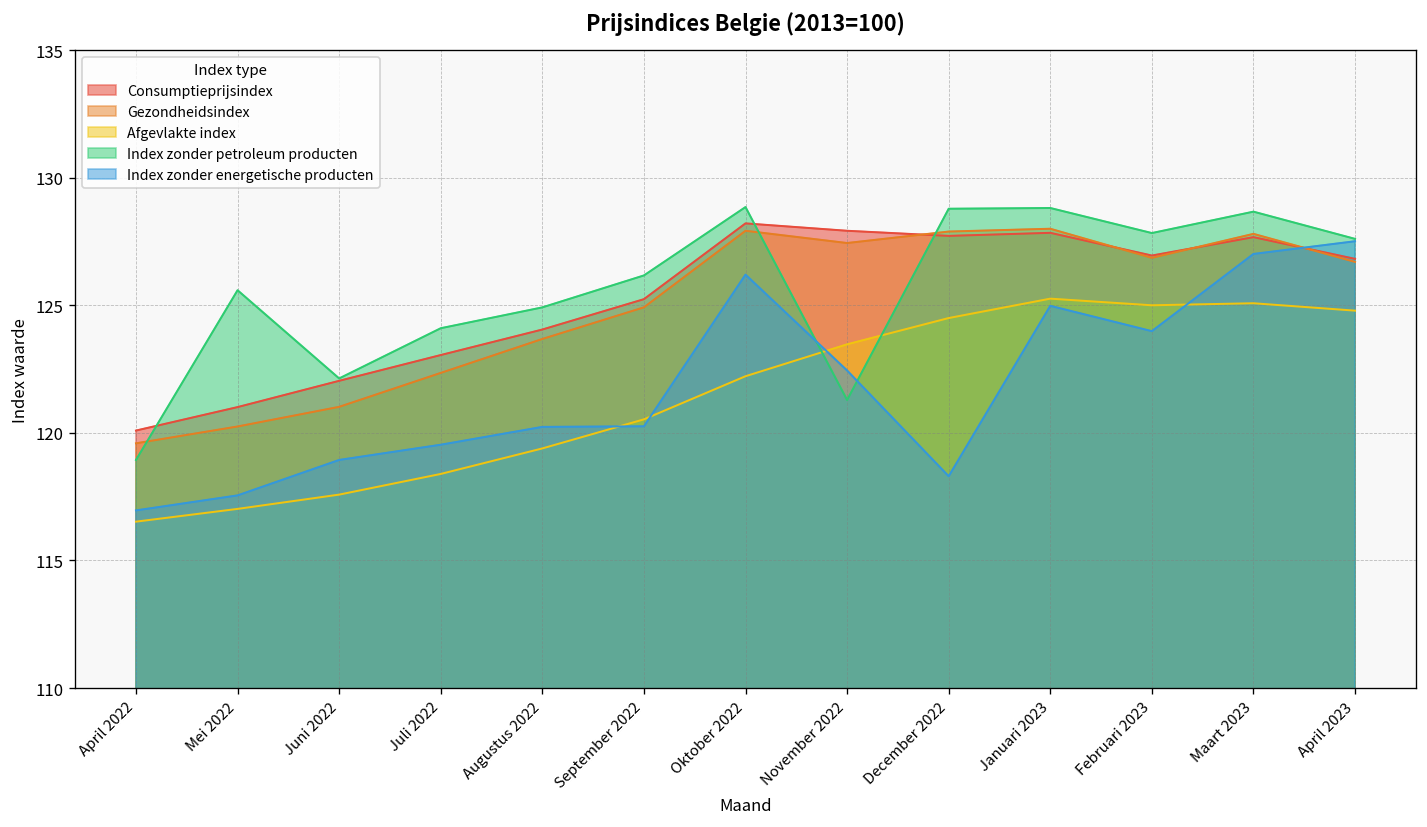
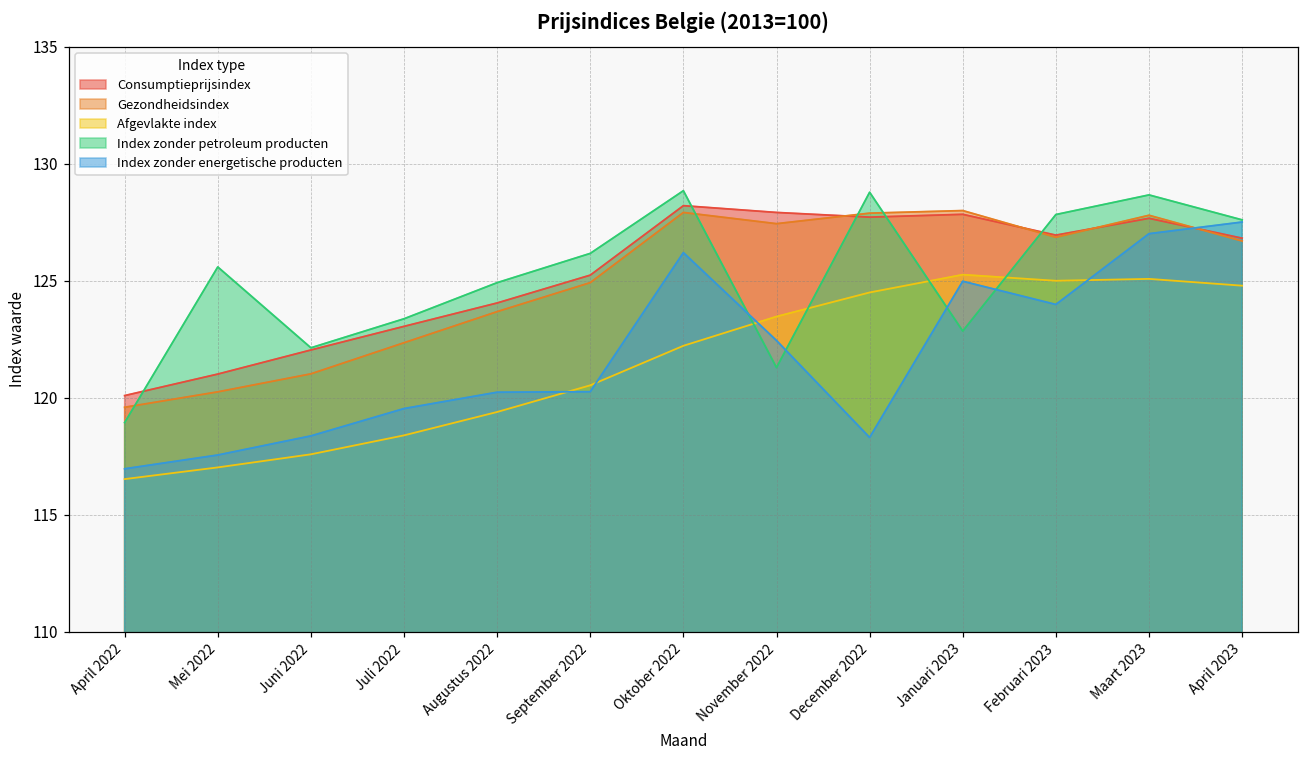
Index zonder energetische producten, Juni 2022: 118.9 -> 118.4
Index zonder petroleum producten, Juli 2022: 124.1 -> 123.4
Index zonder petroleum producten, Januari 2023: 128.8 -> 122.8
